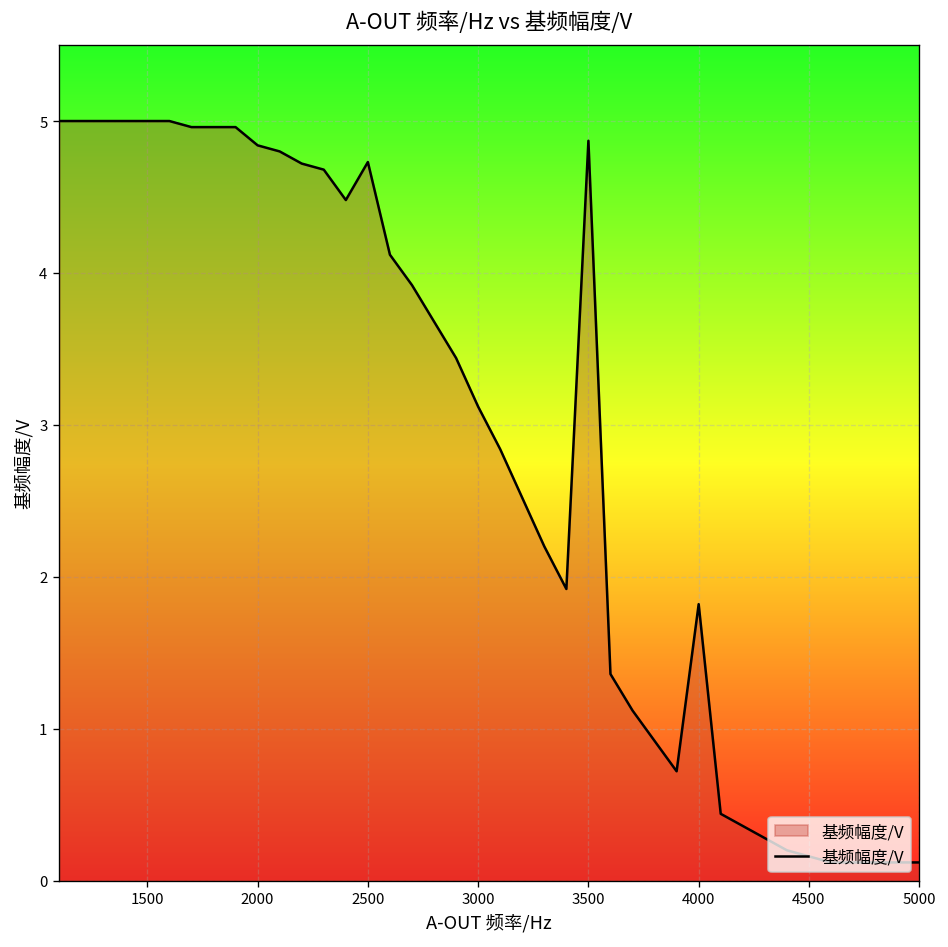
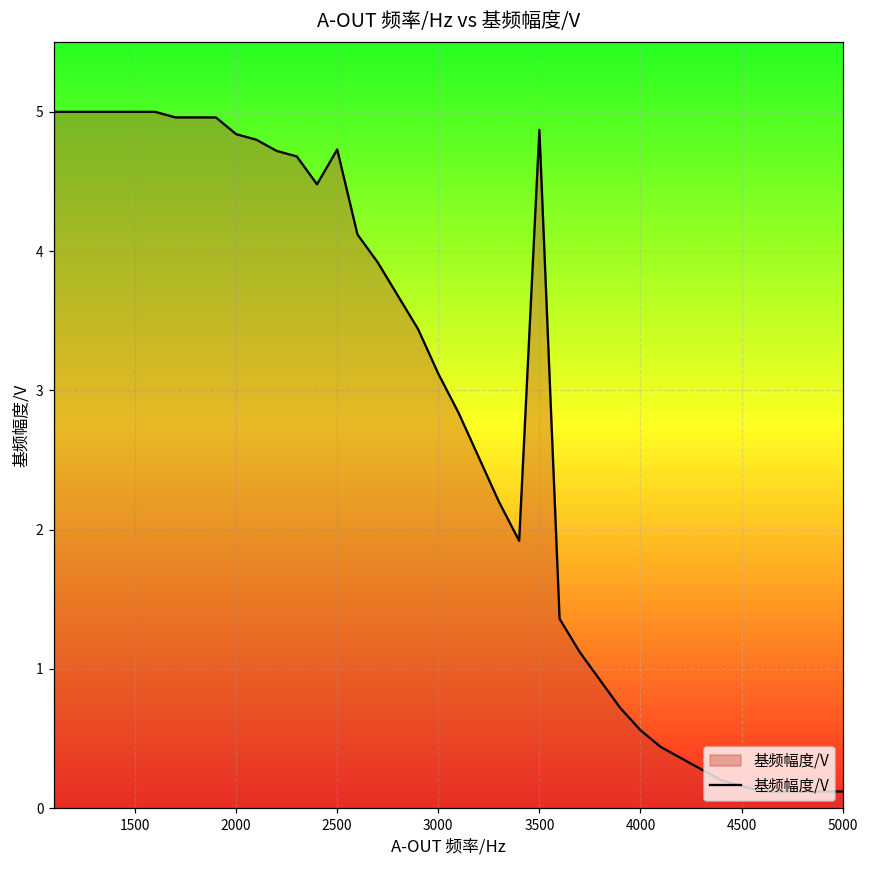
4000: 1.82 -> 0.56
